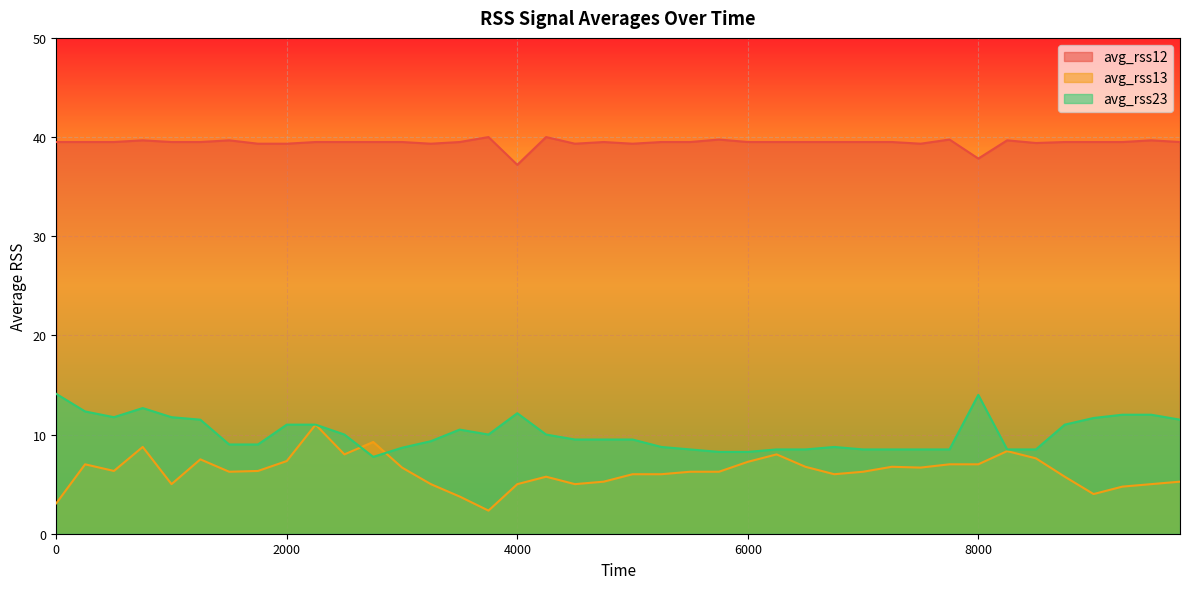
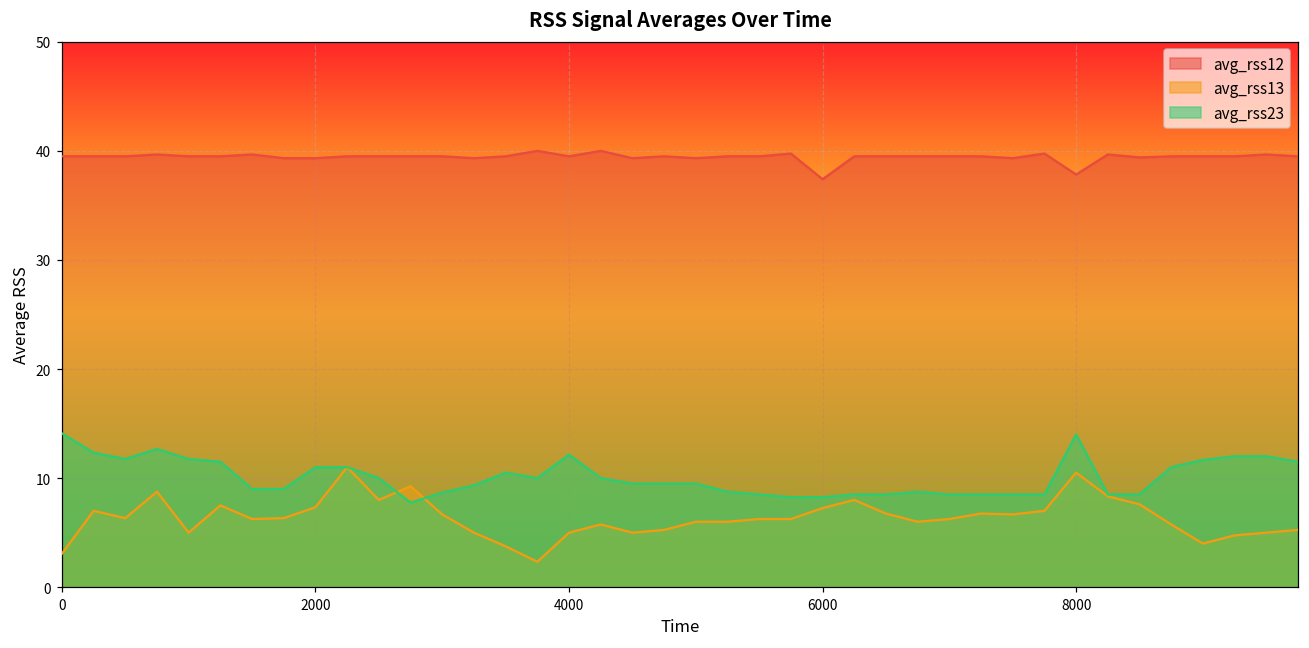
avg_rss12, 4000: 37 -> 40
avg_rss12, 6000: 40 -> 37
avg_rss13, 8000: 7 -> 11
